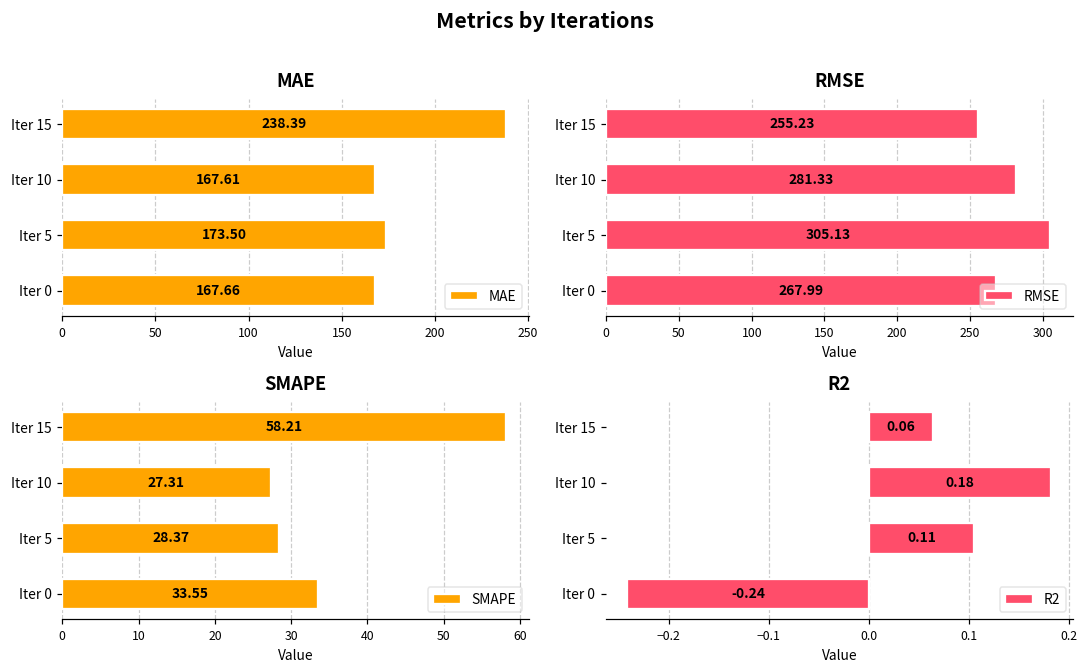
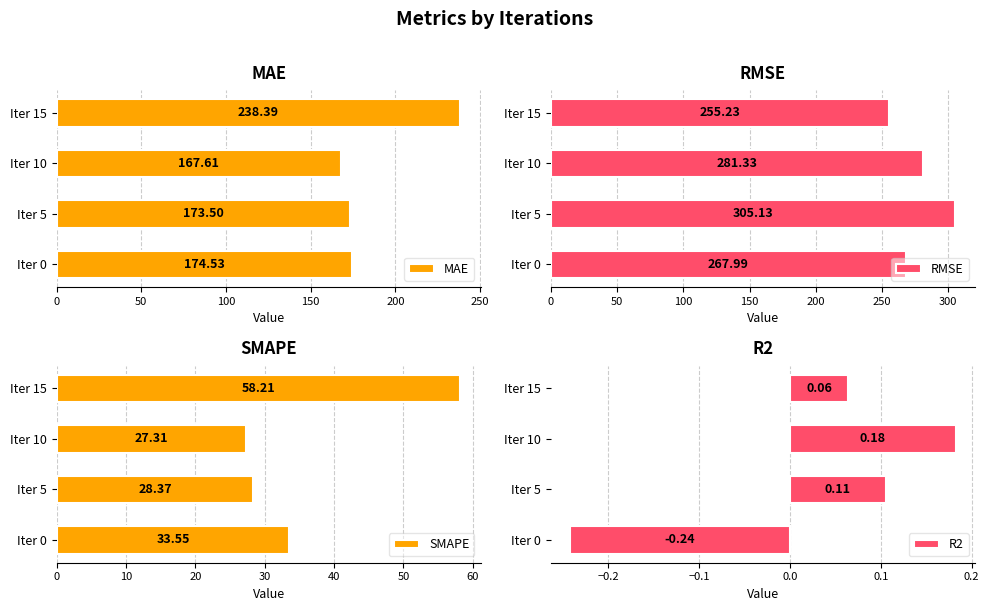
MAE, Iter 0: 167.66 -> 174.53
